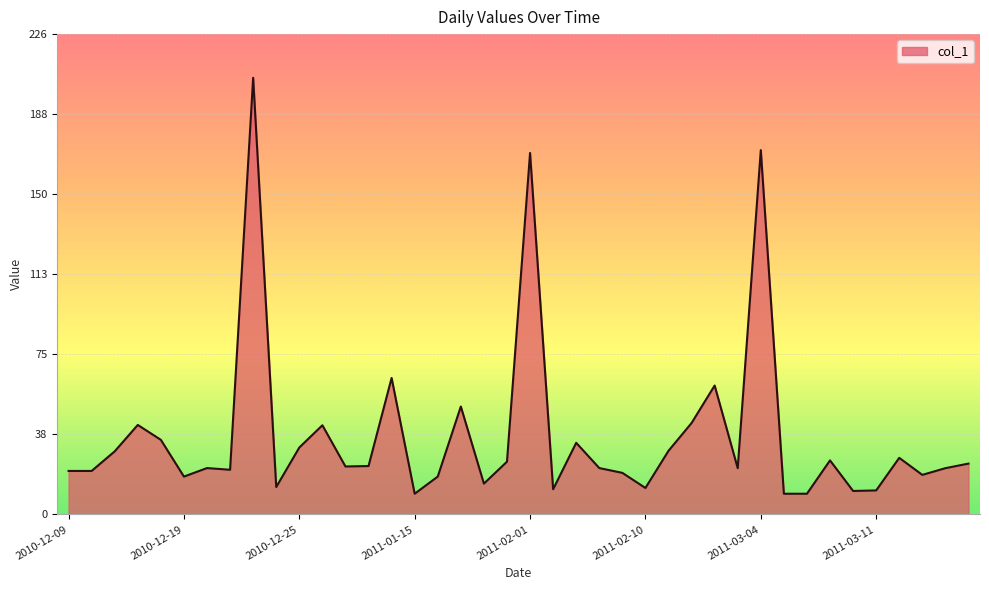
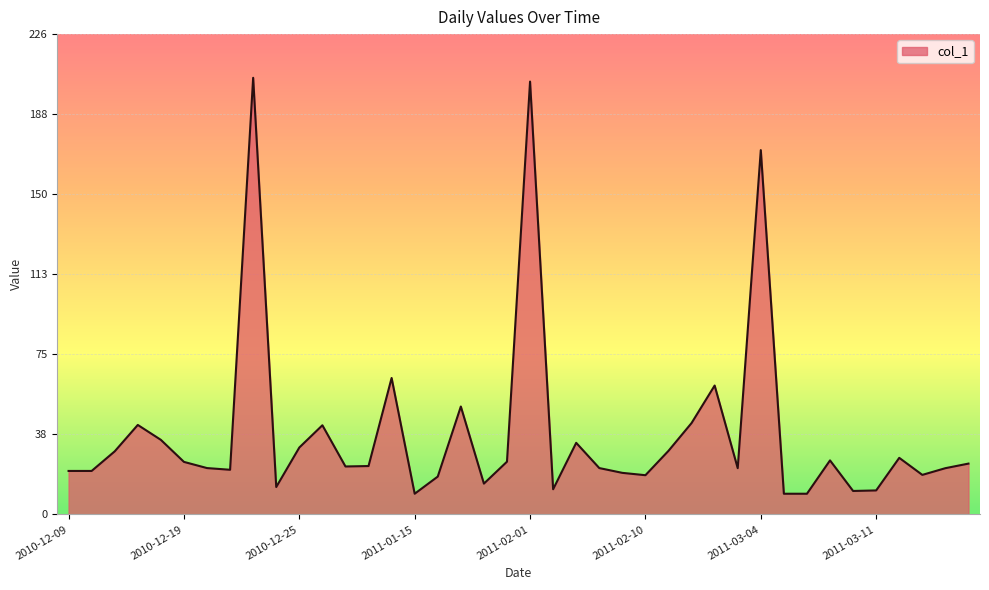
2010-12-19: 18 -> 25
2011-02-01: 170 -> 203
2011-02-10: 12 -> 18
